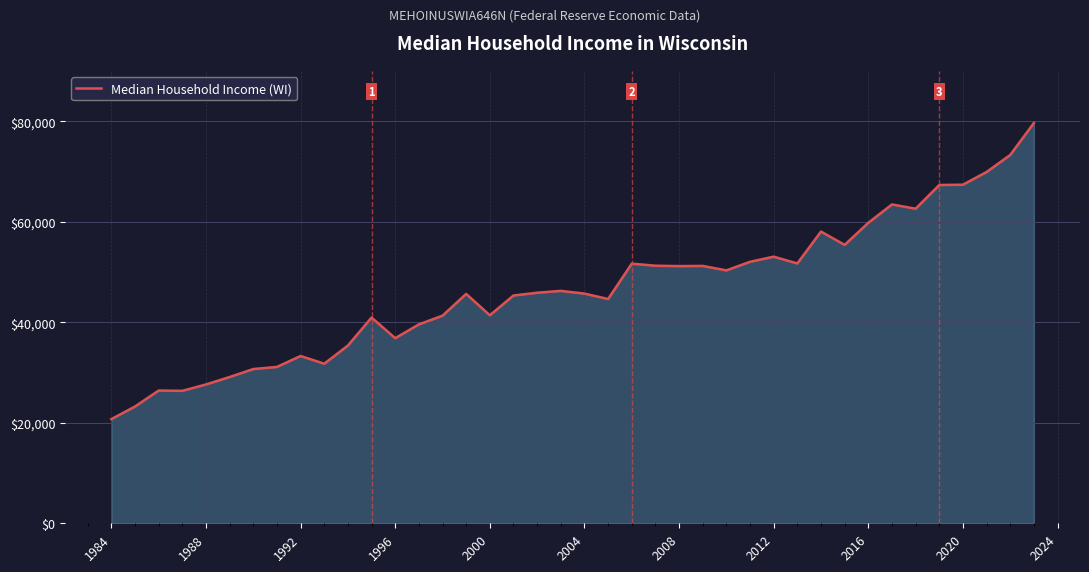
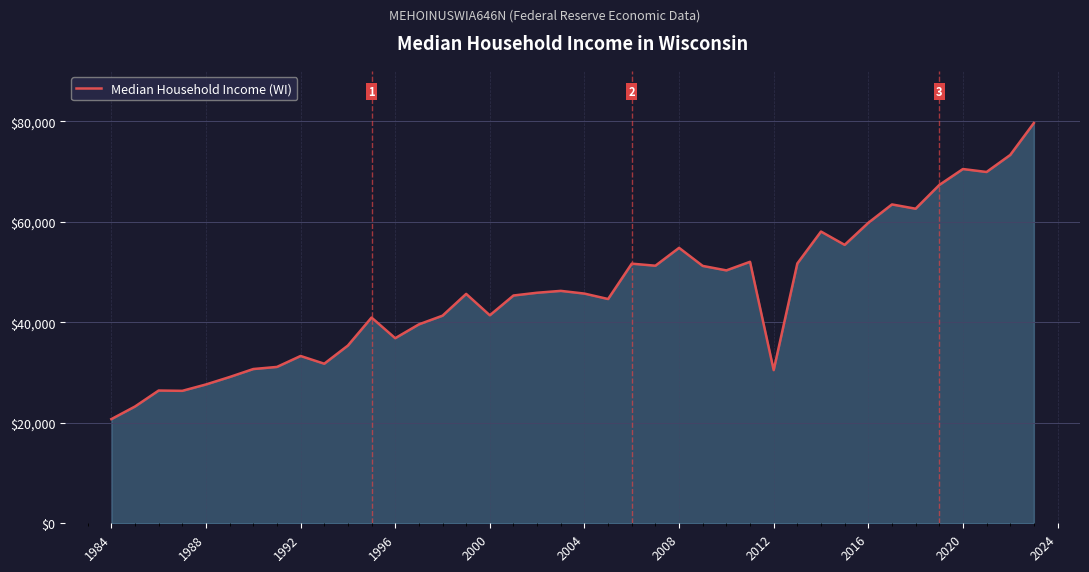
2008: $51,000 -> $55,000
2012: $53,000 -> $30,000
2020: $67,000 -> $71,000
